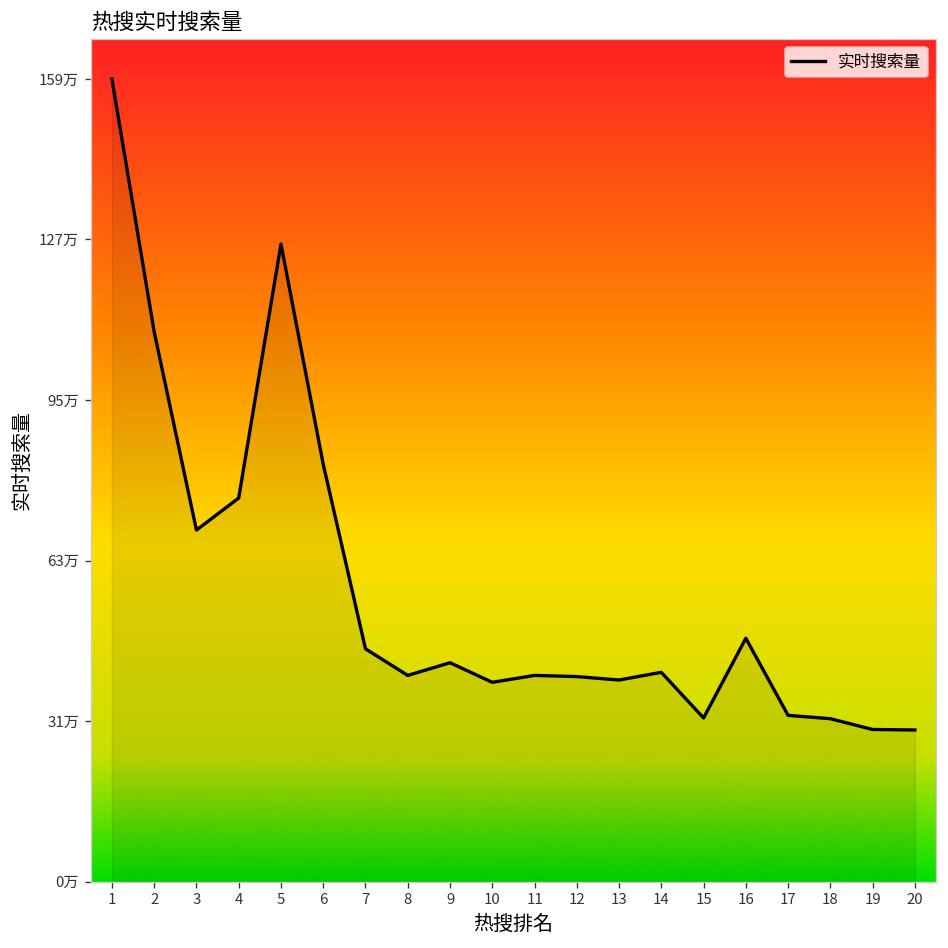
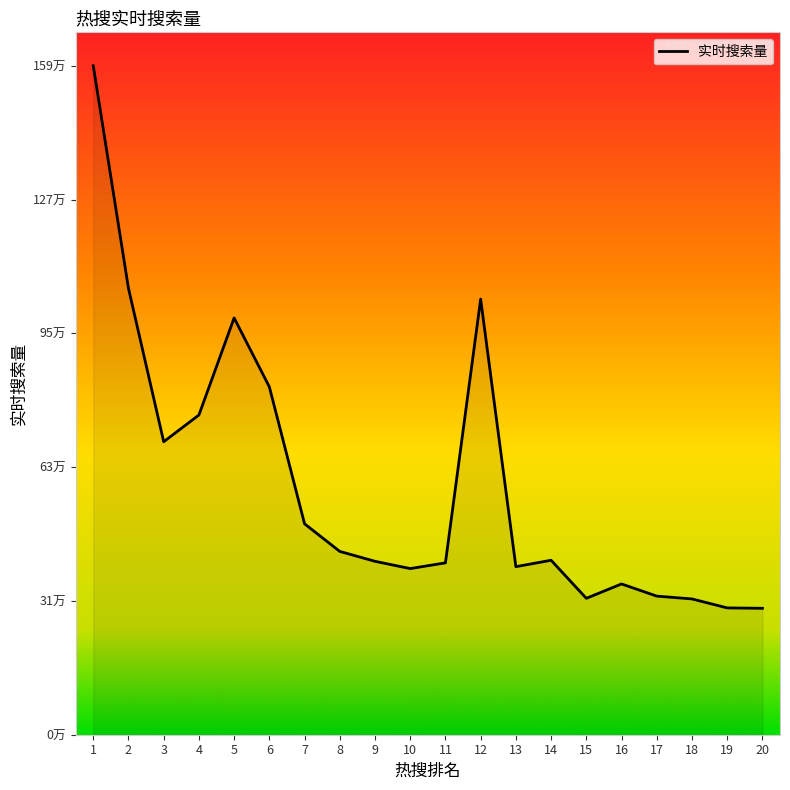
2: 109万 -> 106万
5: 126万 -> 99万
7: 46万 -> 50万
8: 41万 -> 44万
9: 43万 -> 41万
12: 41万 -> 104万
16: 48万 -> 36万
